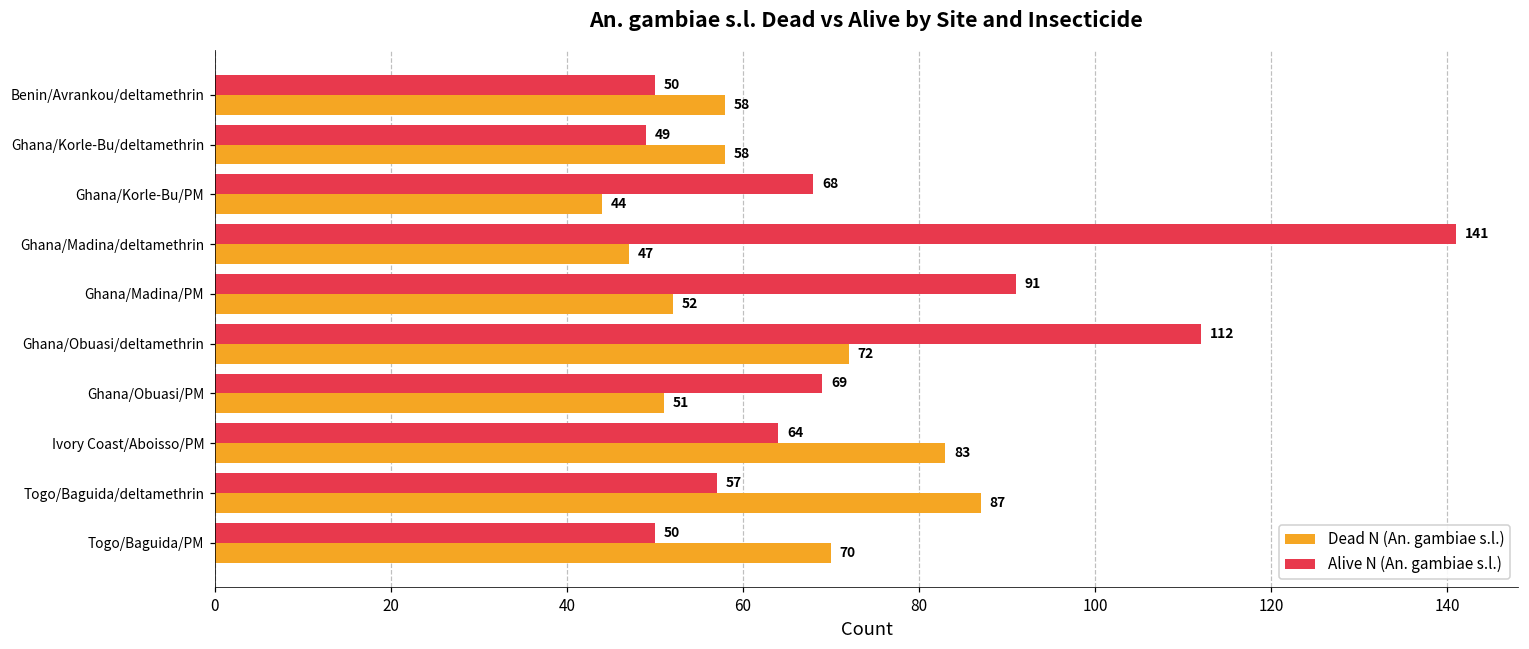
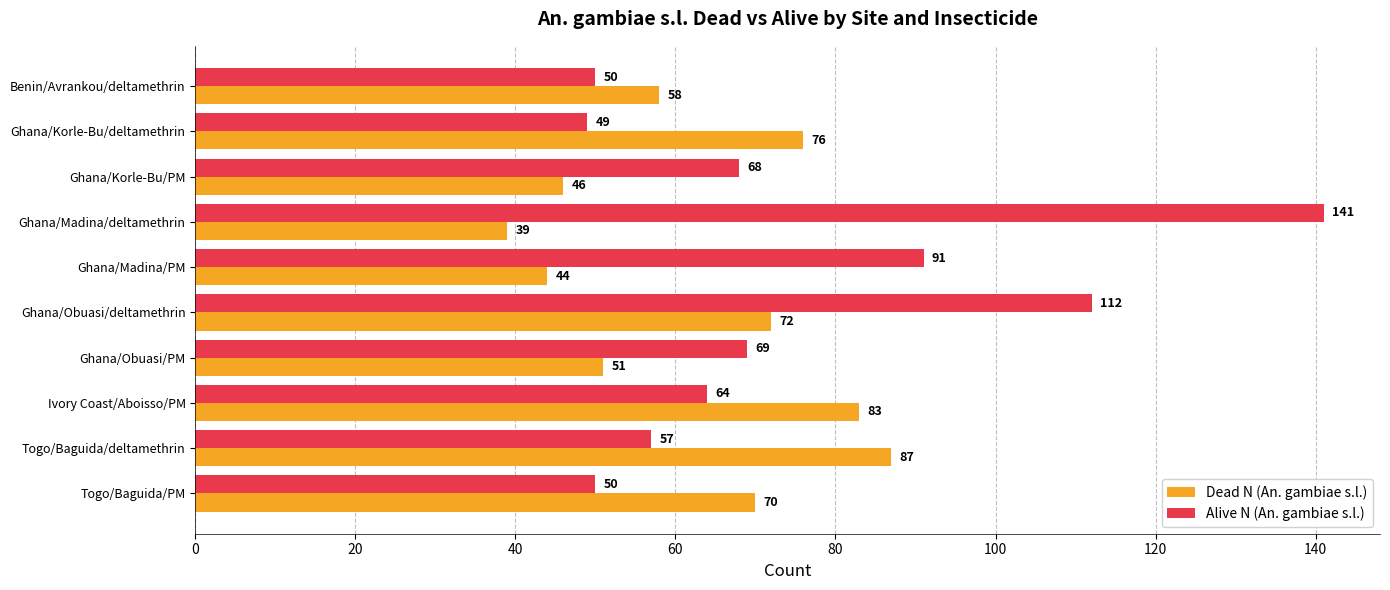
Dead N (An. gambiae s.l.), Ghana/Korle-Bu/deltamethrin: 58 -> 76
Dead N (An. gambiae s.l.), Ghana/Korle-Bu/PM: 44 -> 46
Dead N (An. gambiae s.l.), Ghana/Madina/deltamethrin: 47 -> 39
Dead N (An. gambiae s.l.), Ghana/Madina/PM: 52 -> 44
